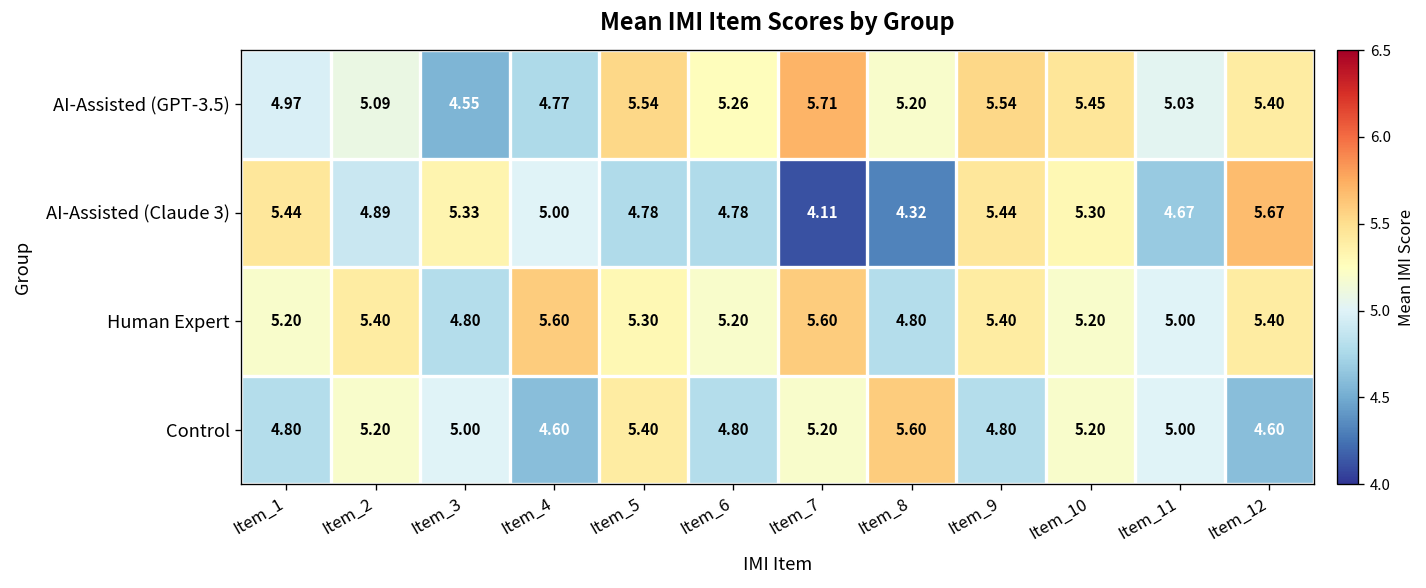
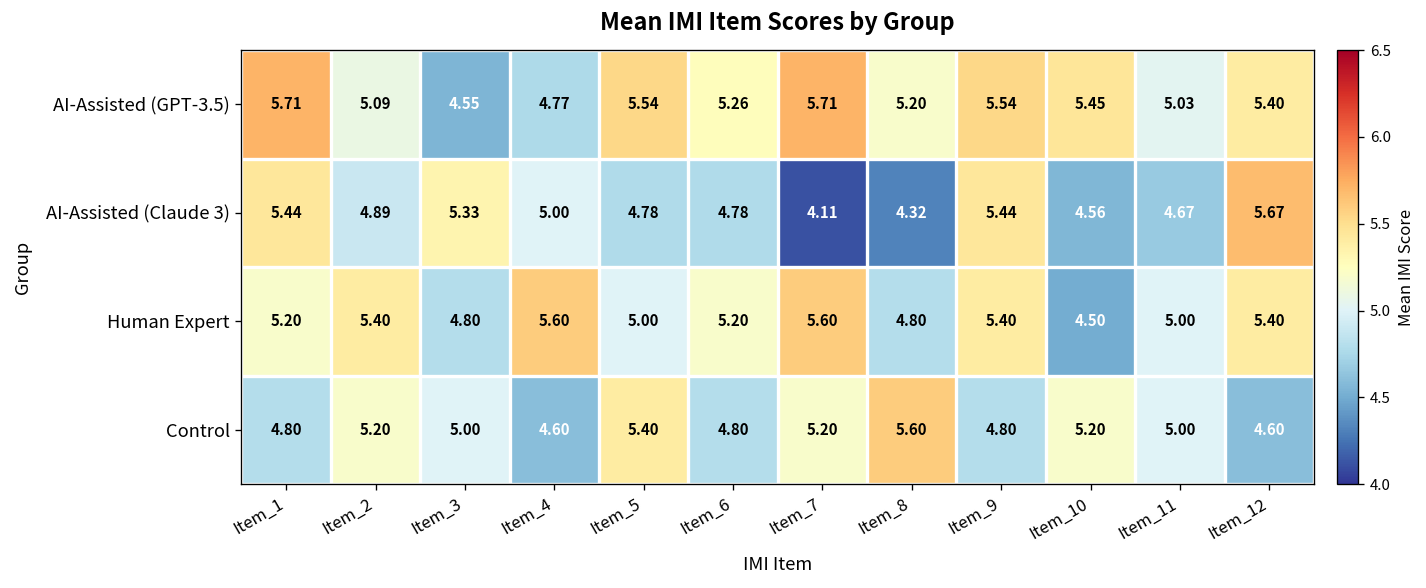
AI-Assisted (GPT-3.5), Item_1: 4.97 -> 5.71
AI-Assisted (Claude 3), Item_10: 5.30 -> 4.56
Human Expert, Item_5: 5.30 -> 5.00
Human Expert, Item_10: 5.20 -> 4.50
